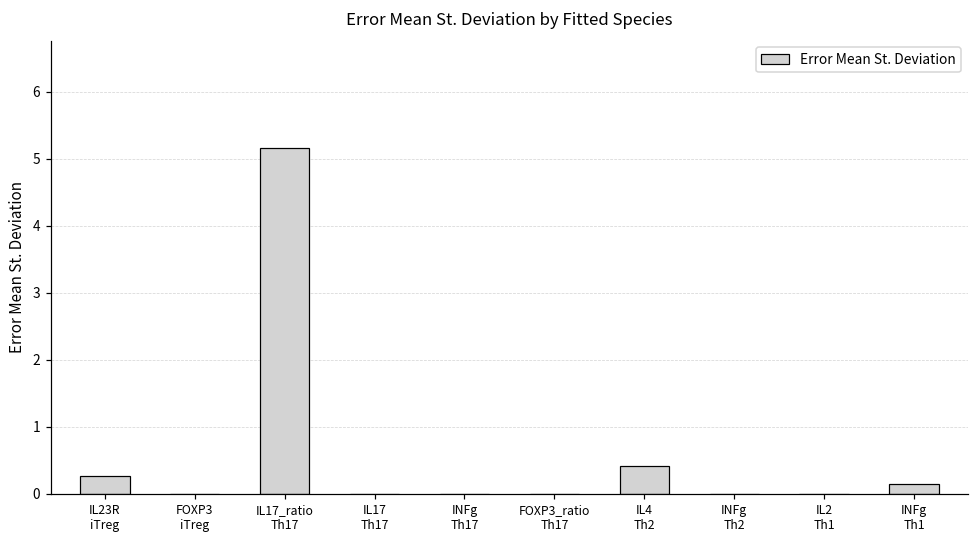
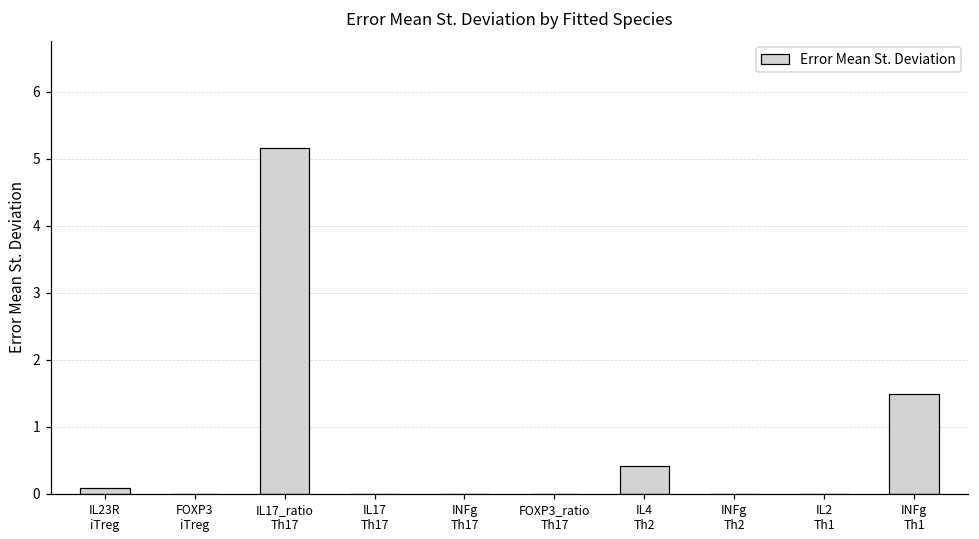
IL23R iTreg: 0.3 -> 0.1
INFg Th1: 0.1 -> 1.5
